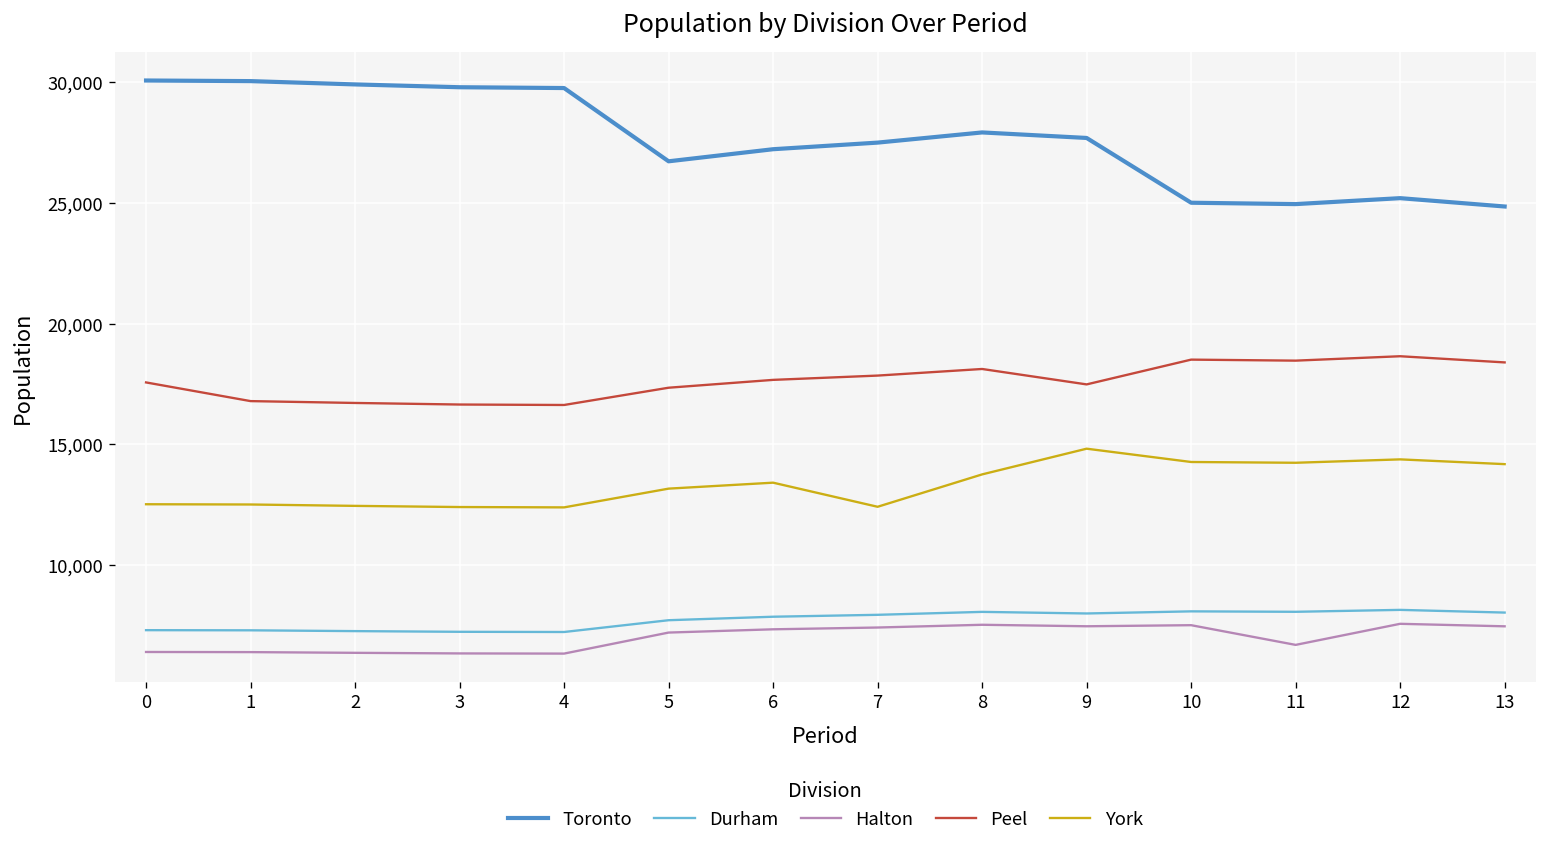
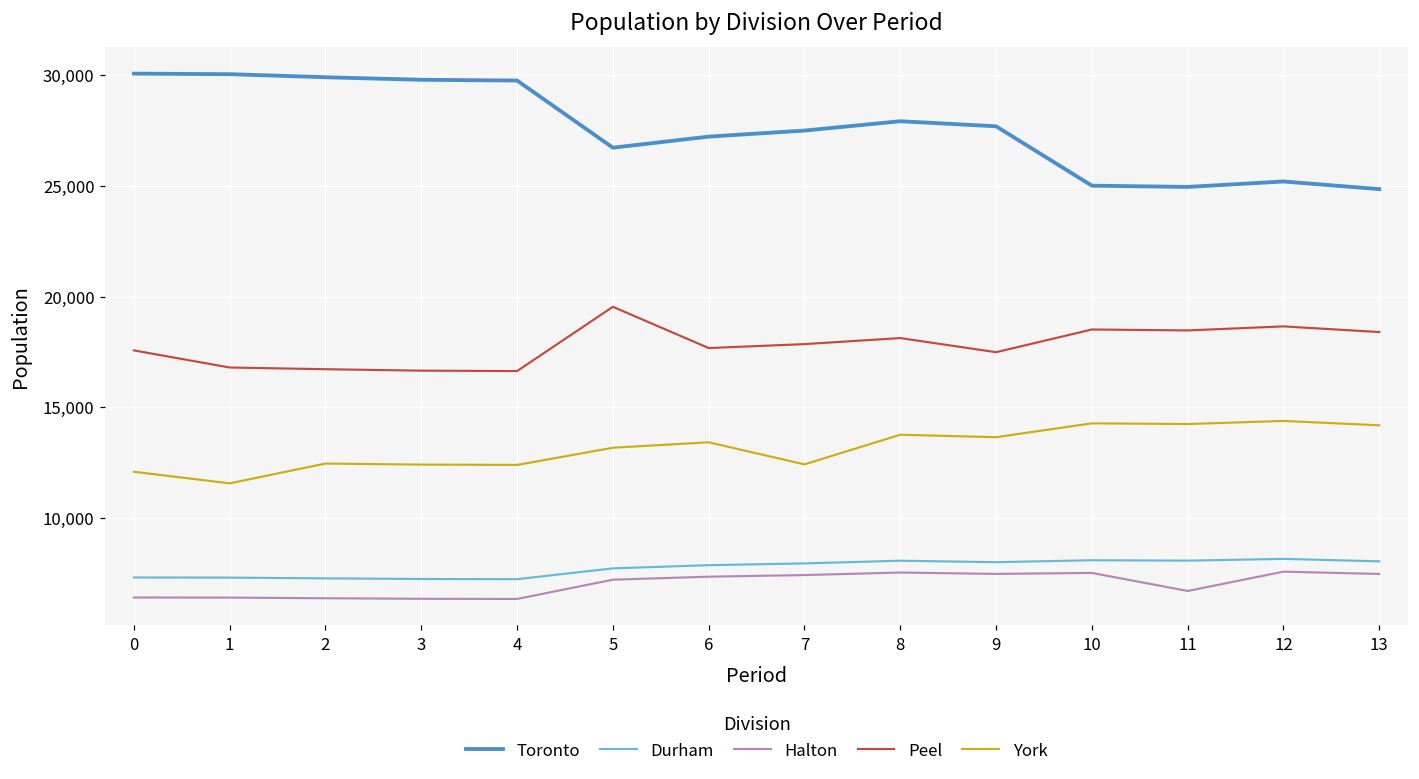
York, 0: 12,500 -> 12,100
York, 1: 12,500 -> 11,600
Peel, 5: 17,300 -> 19,500
York, 9: 14,800 -> 13,600
